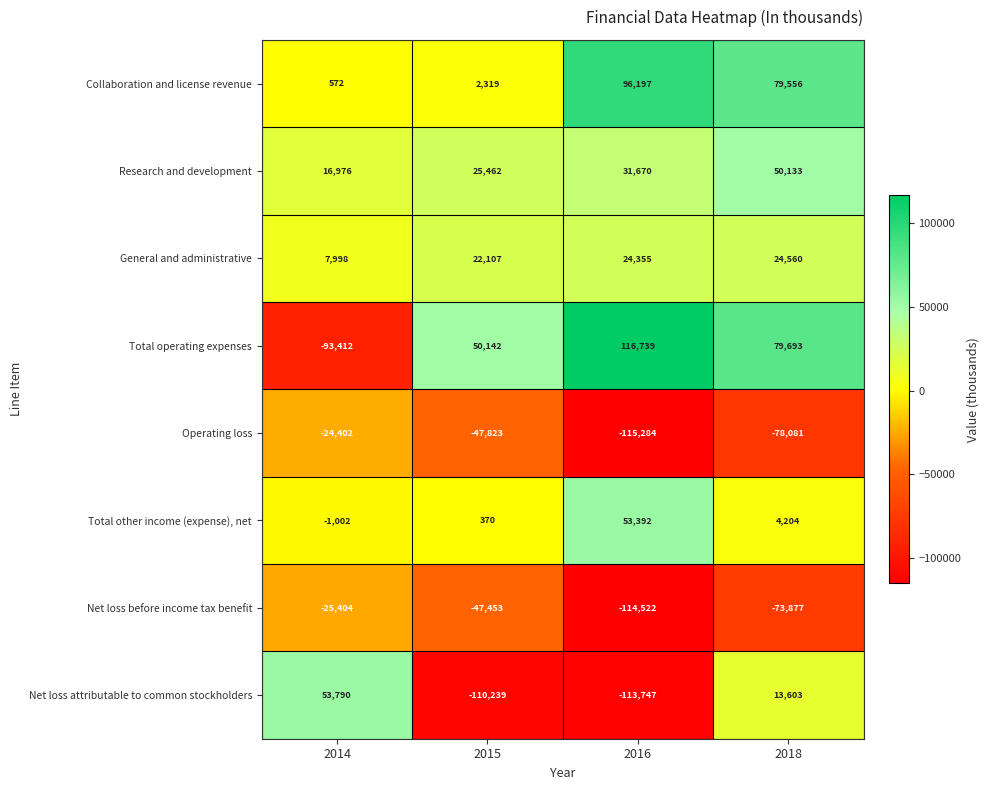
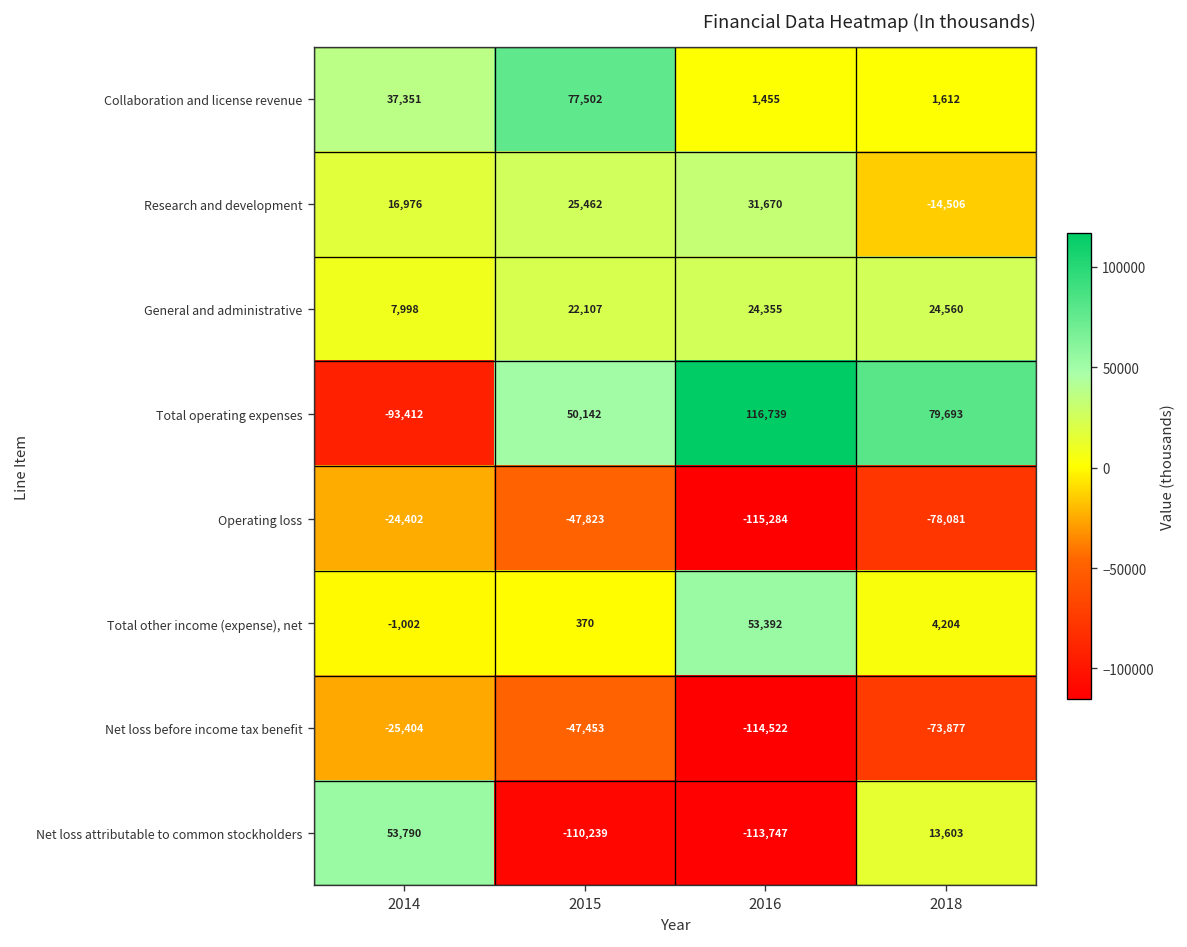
Collaboration and license revenue, 2014: 572 -> 37,351
Collaboration and license revenue, 2015: 2,319 -> 77,502
Collaboration and license revenue, 2016: 96,197 -> 1,455
Collaboration and license revenue, 2018: 79,556 -> 1,612
Research and development, 2018: 50,133 -> -14,506
